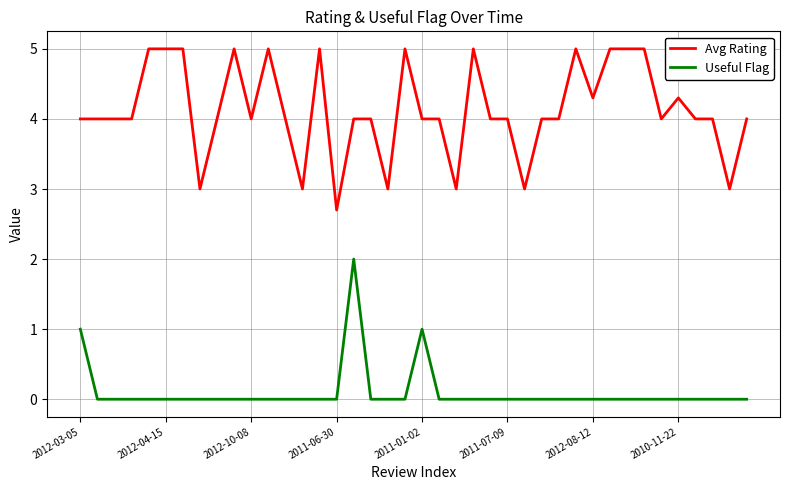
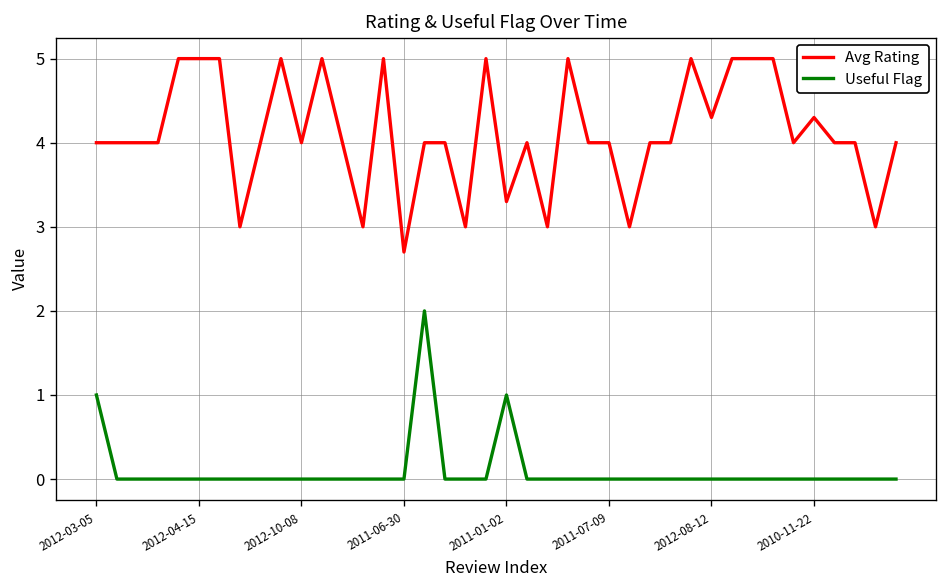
Avg Rating, 2011-01-02: 4.0 -> 3.3
